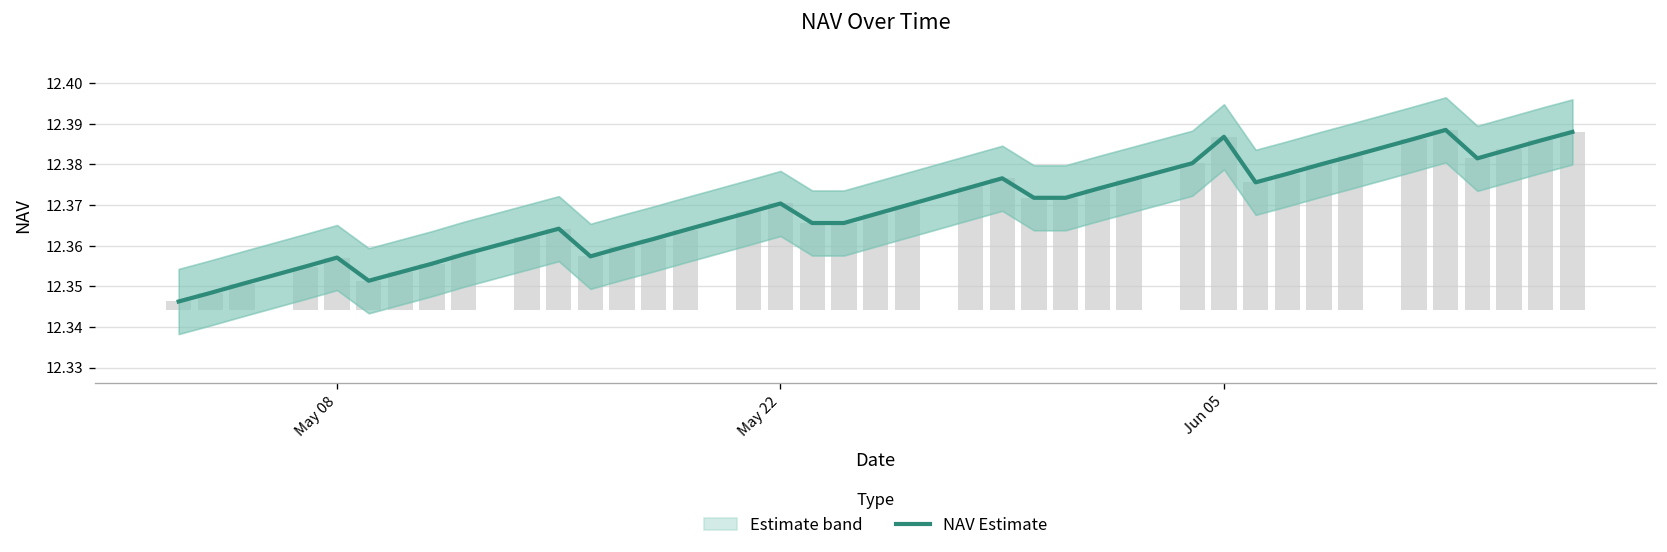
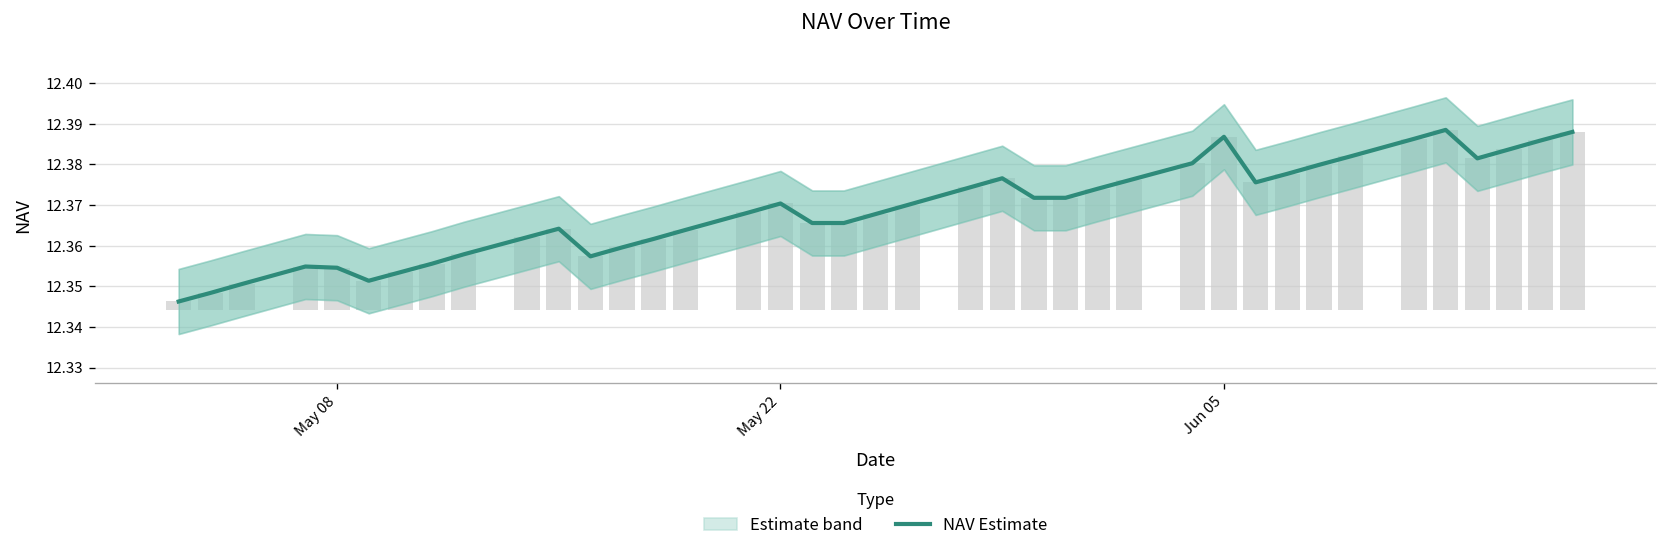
NAV Estimate, May 08: 12.357 -> 12.355
